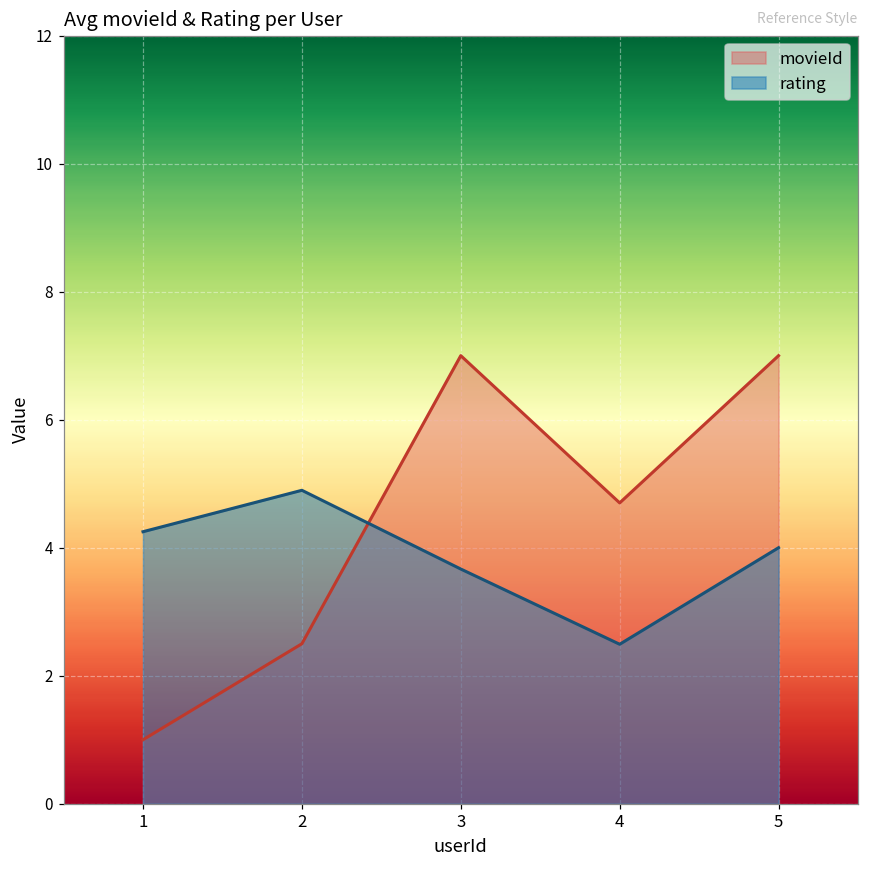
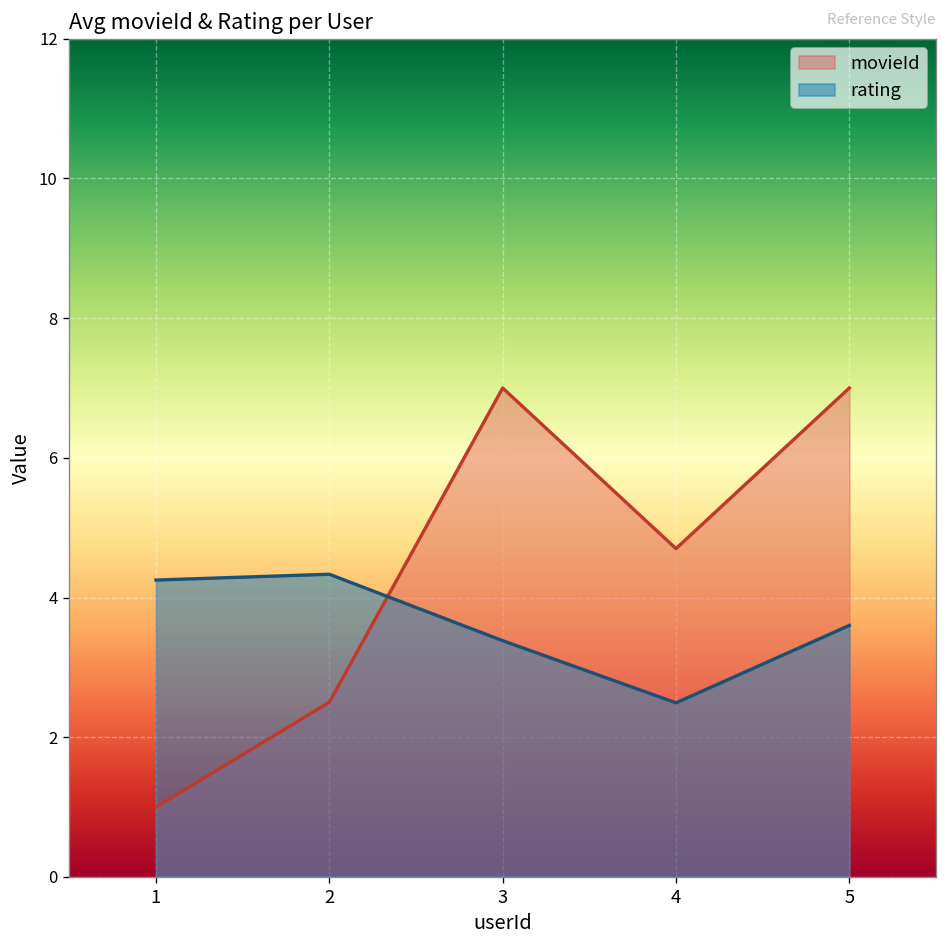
rating, 2: 4.9 -> 4.3
rating, 3: 3.7 -> 3.4
rating, 5: 4.0 -> 3.6
